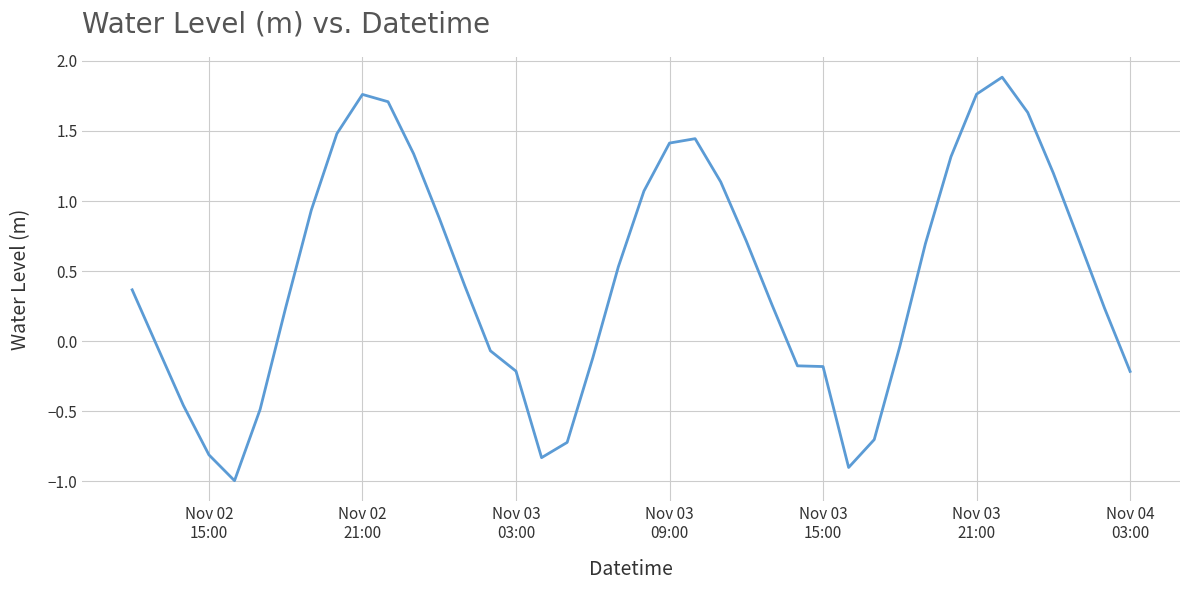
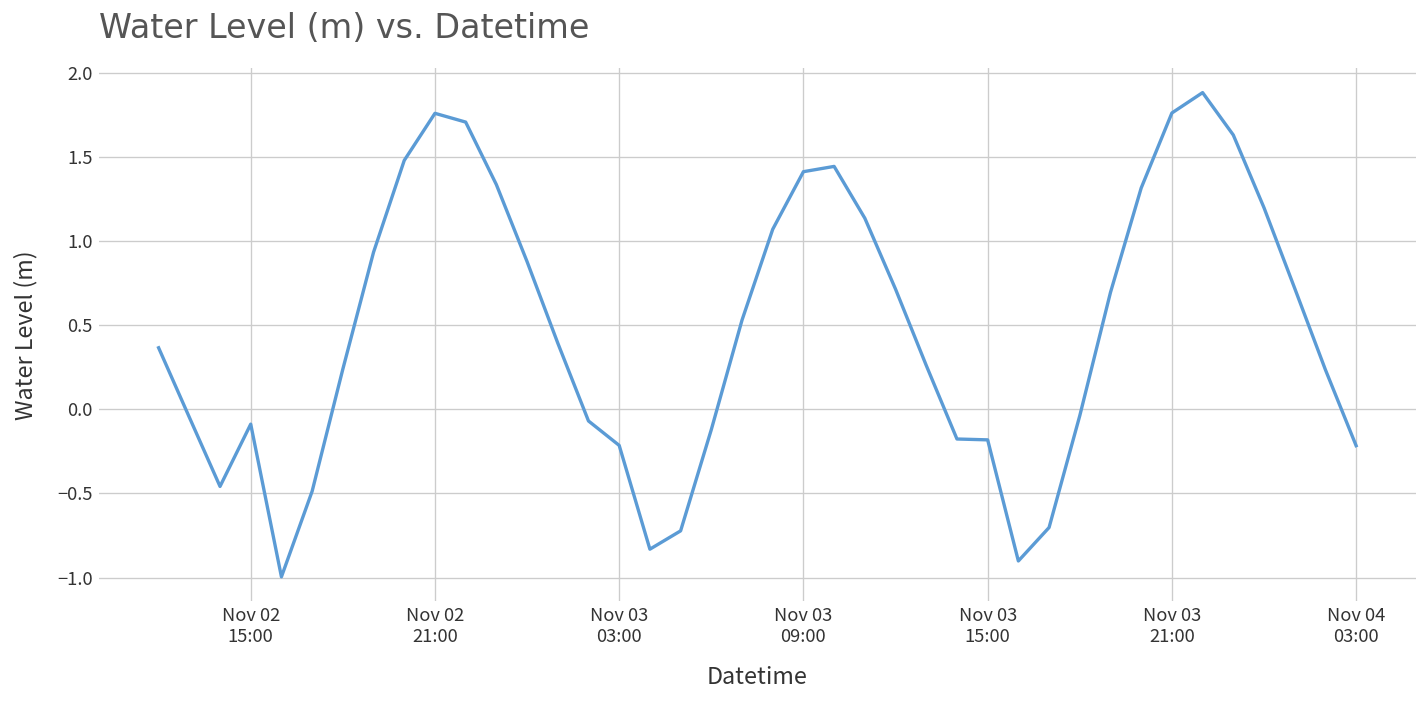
Nov 02 15:00: -0.81 -> -0.09
